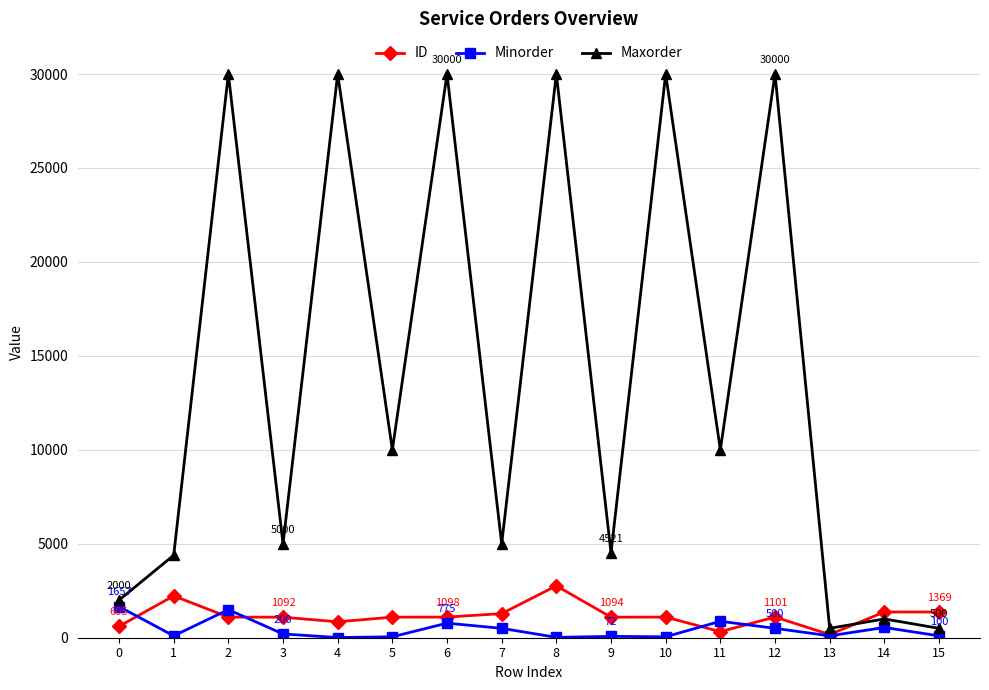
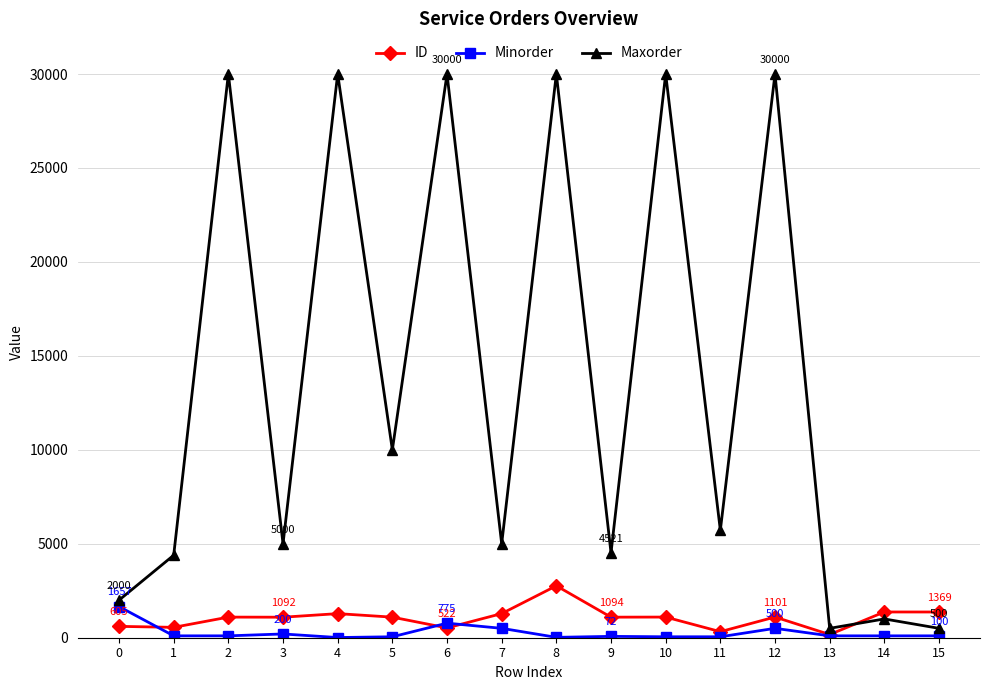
ID, 1: 2200 -> 600
Minorder, 2: 1500 -> 100
ID, 4: 800 -> 1300
ID, 6: 1098 -> 522
Minorder, 11: 900 -> 100
Maxorder, 11: 10000 -> 5700
Minorder, 14: 500 -> 100
